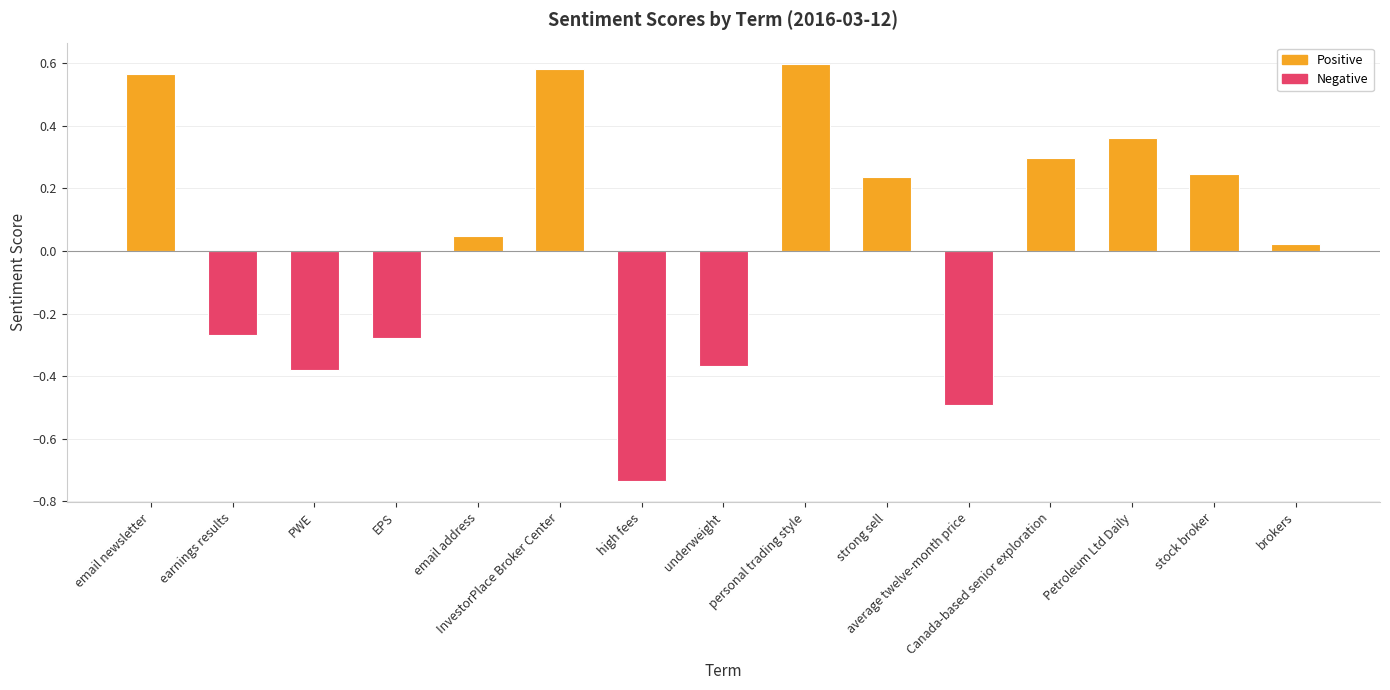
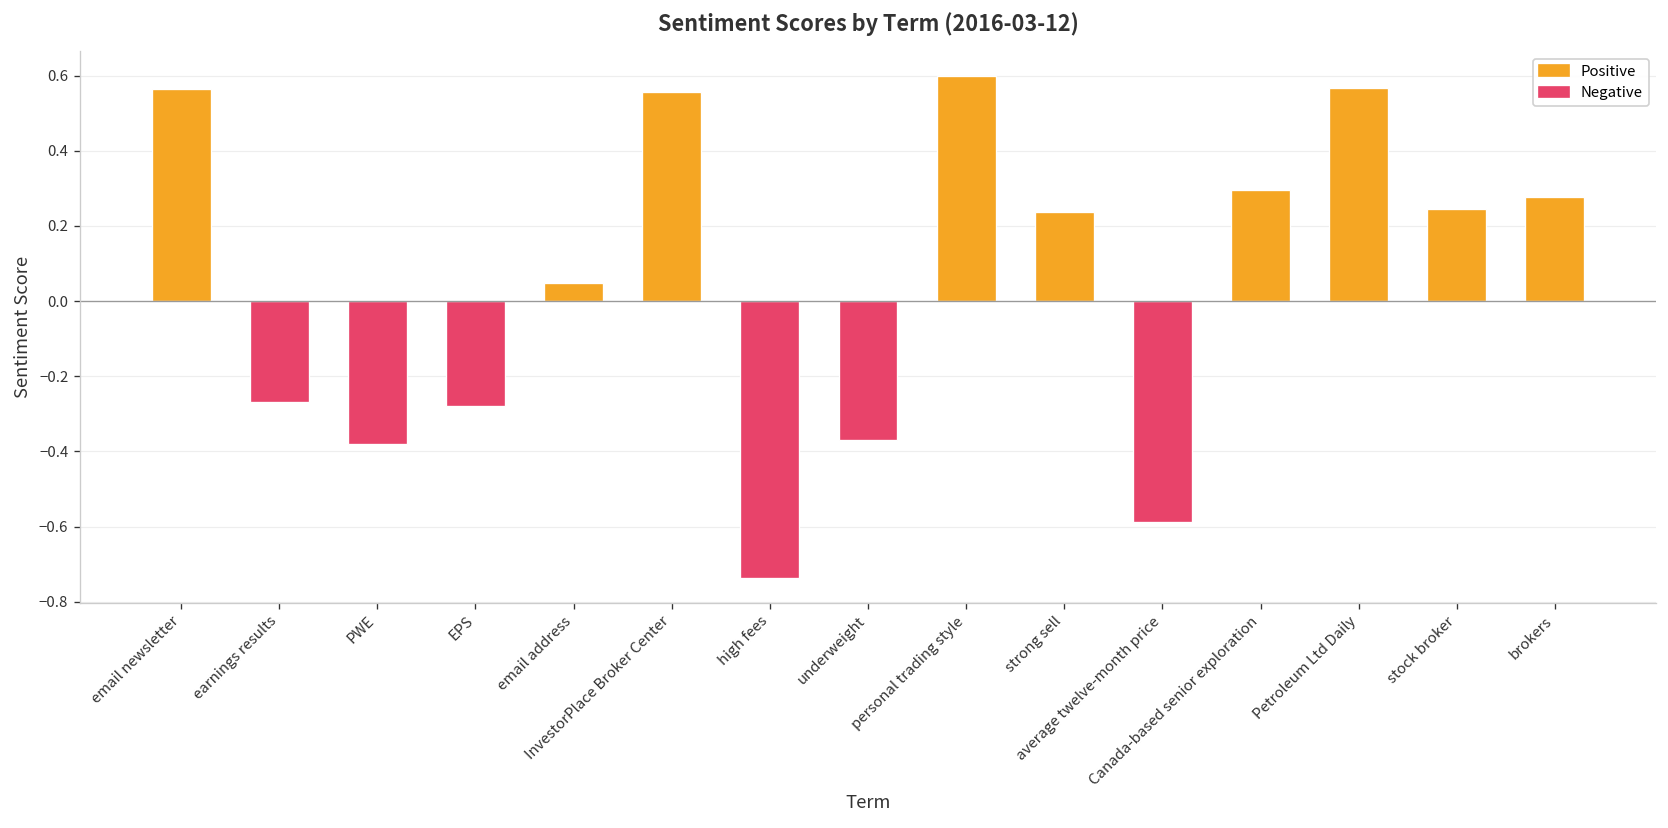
InvestorPlace Broker Center: 0.58 -> 0.56
average twelve-month price: -0.49 -> -0.59
Petroleum Ltd Daily: 0.36 -> 0.57
brokers: 0.02 -> 0.28
